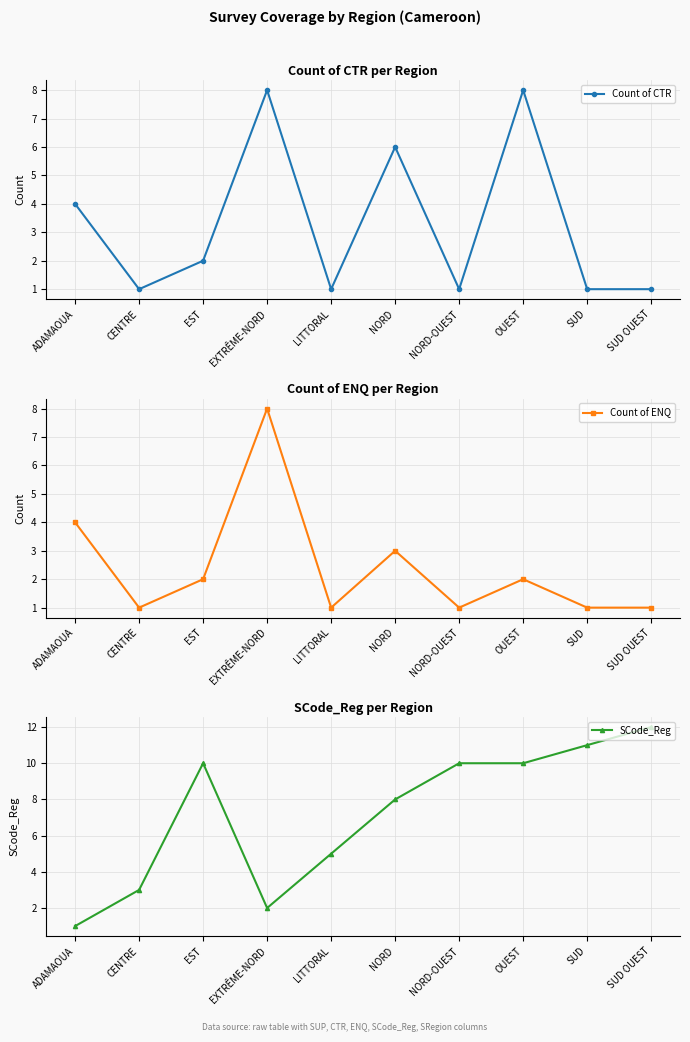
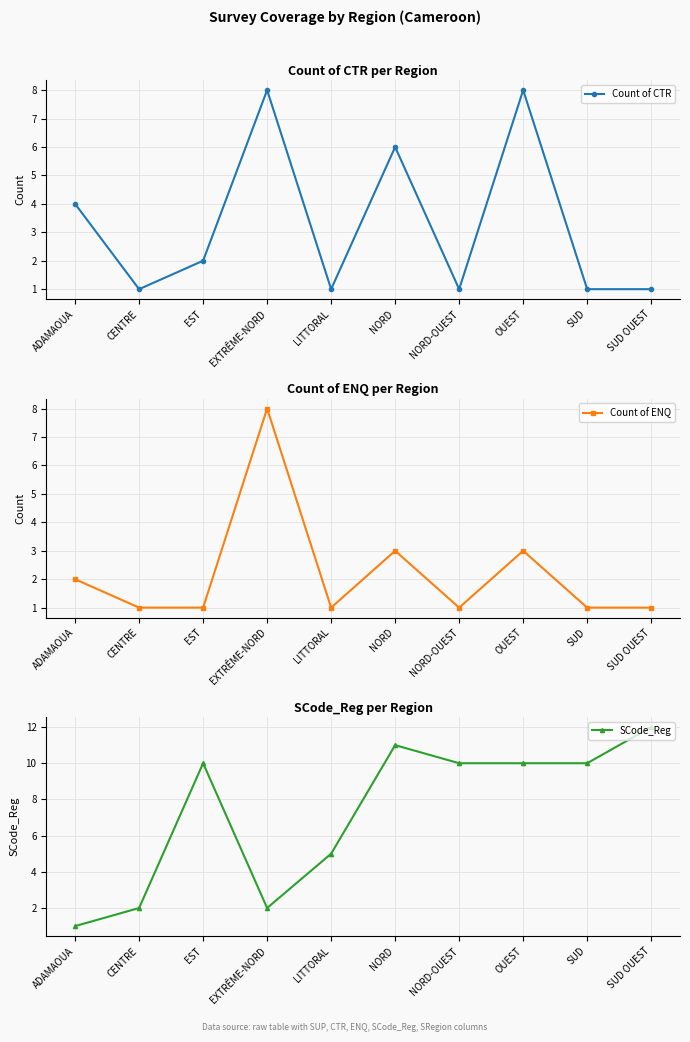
Count of ENQ per Region, ADAMAOUA: 4 -> 2
Count of ENQ per Region, EST: 2 -> 1
Count of ENQ per Region, OUEST: 2 -> 3
SCode_Reg per Region, CENTRE: 3 -> 2
SCode_Reg per Region, NORD: 8 -> 11
SCode_Reg per Region, SUD: 11 -> 10
